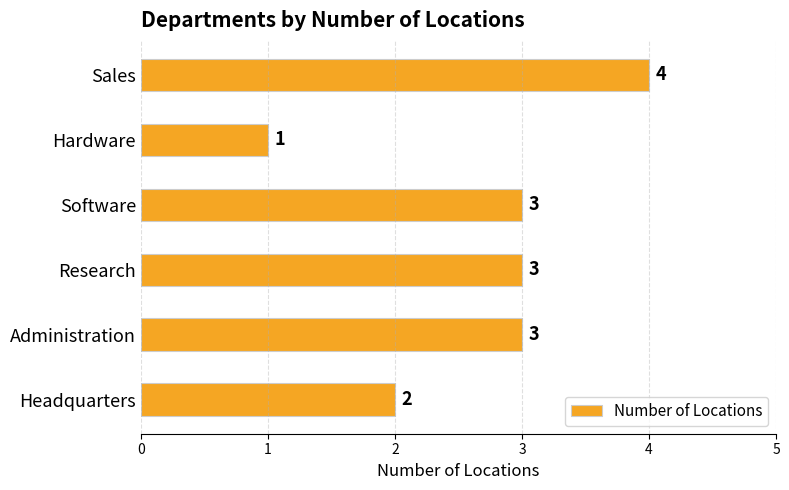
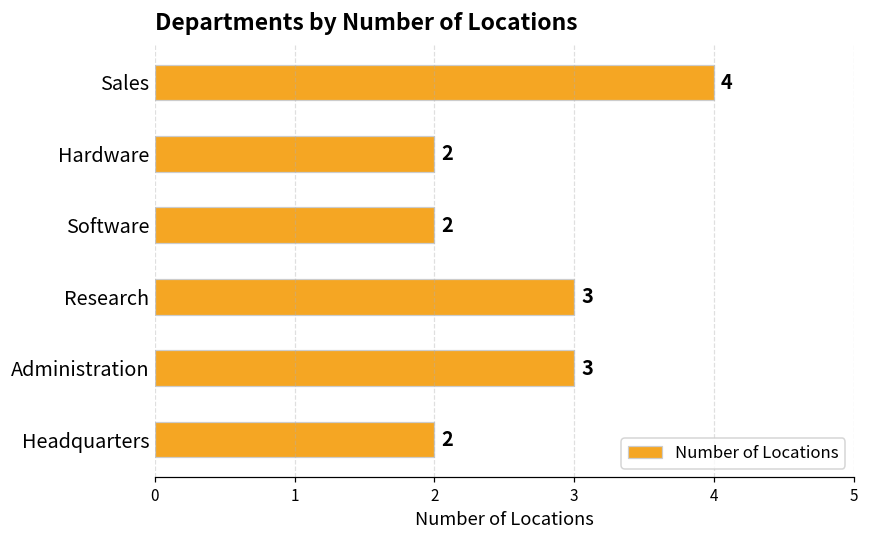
Hardware: 1 -> 2
Software: 3 -> 2
